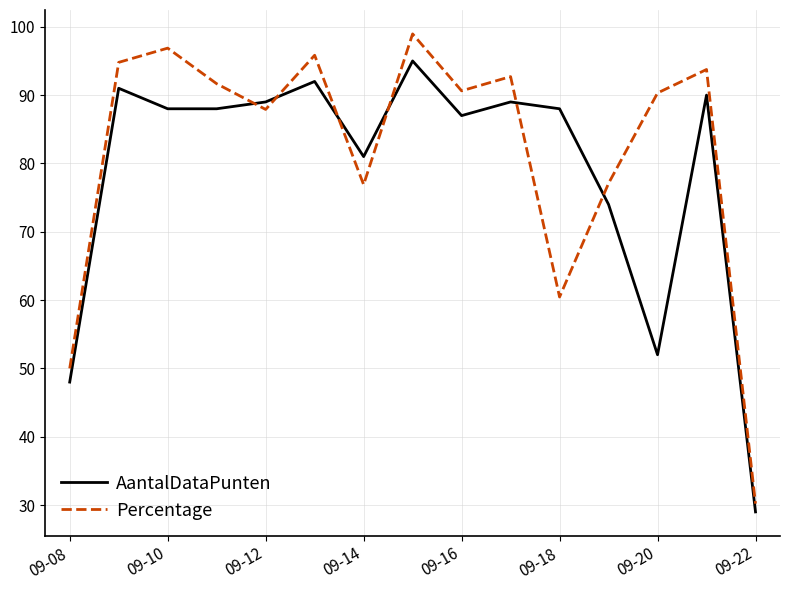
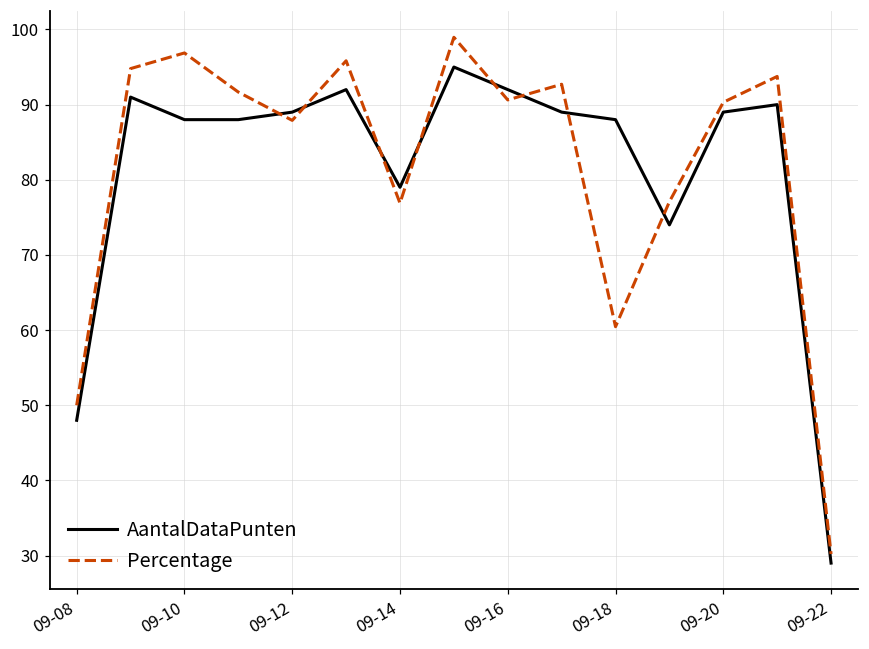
AantalDataPunten, 09-14: 81 -> 79
AantalDataPunten, 09-16: 87 -> 92
AantalDataPunten, 09-20: 52 -> 89
